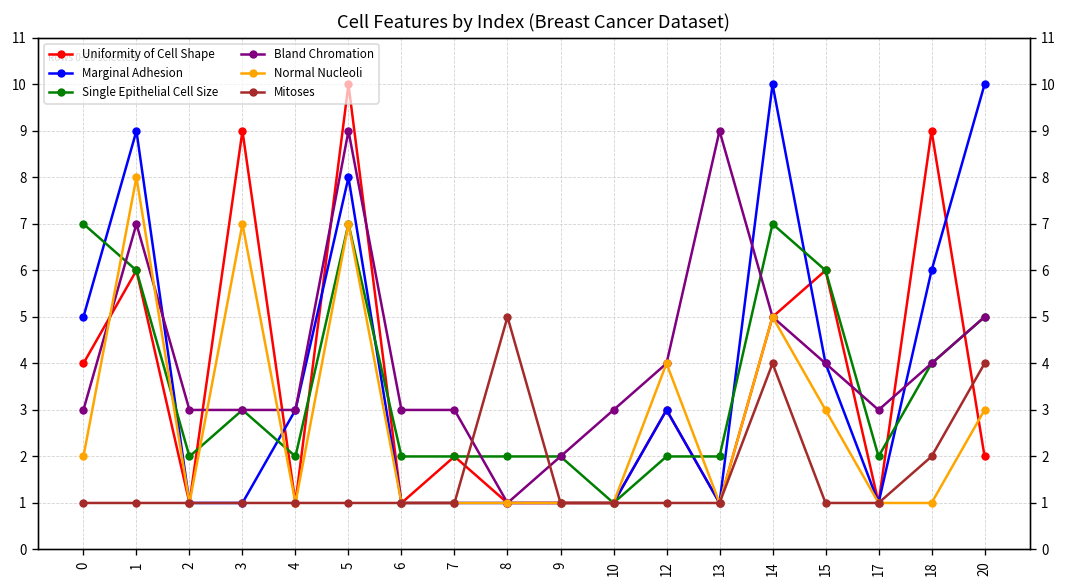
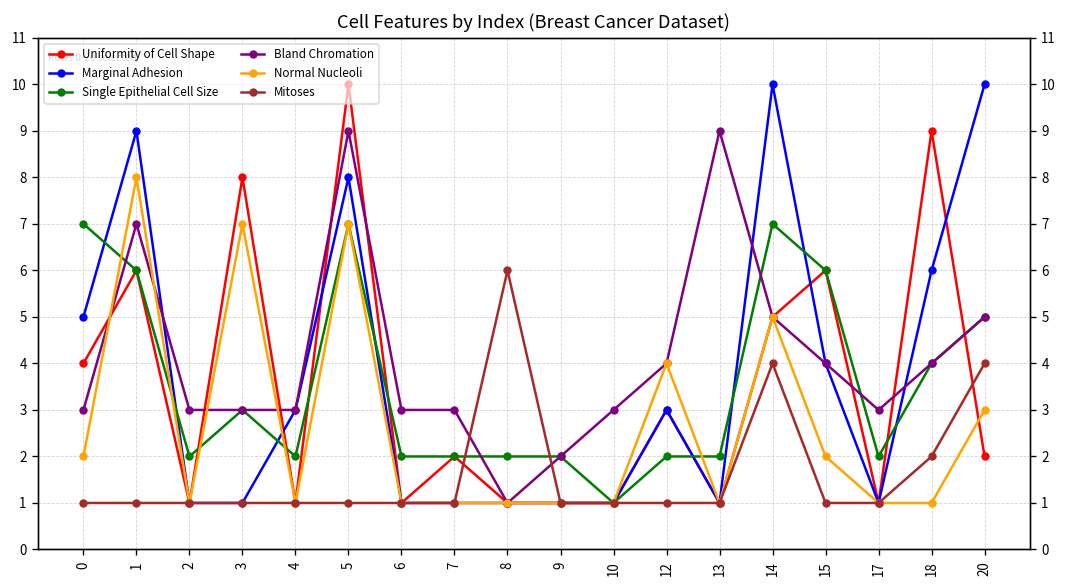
Uniformity of Cell Shape, 3: 9 -> 8
Mitoses, 8: 5 -> 6
Normal Nucleoli, 15: 3 -> 2
